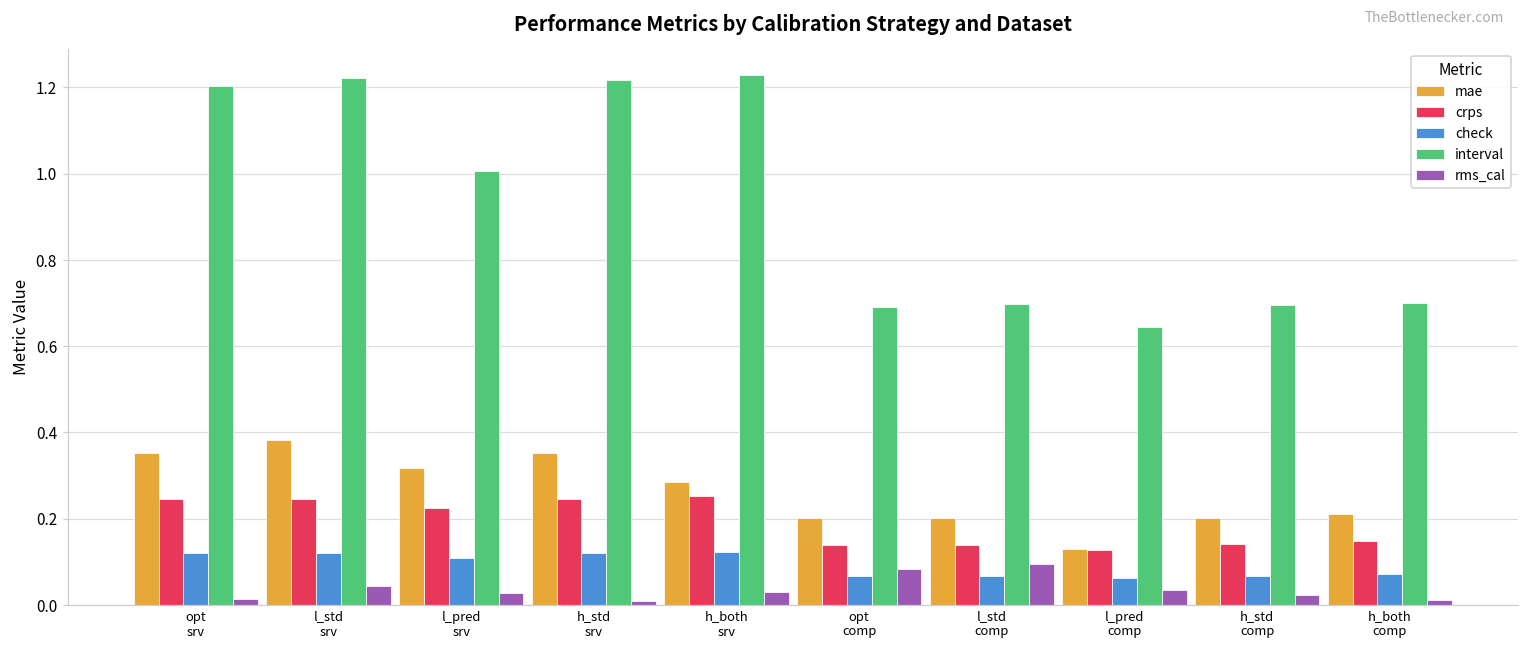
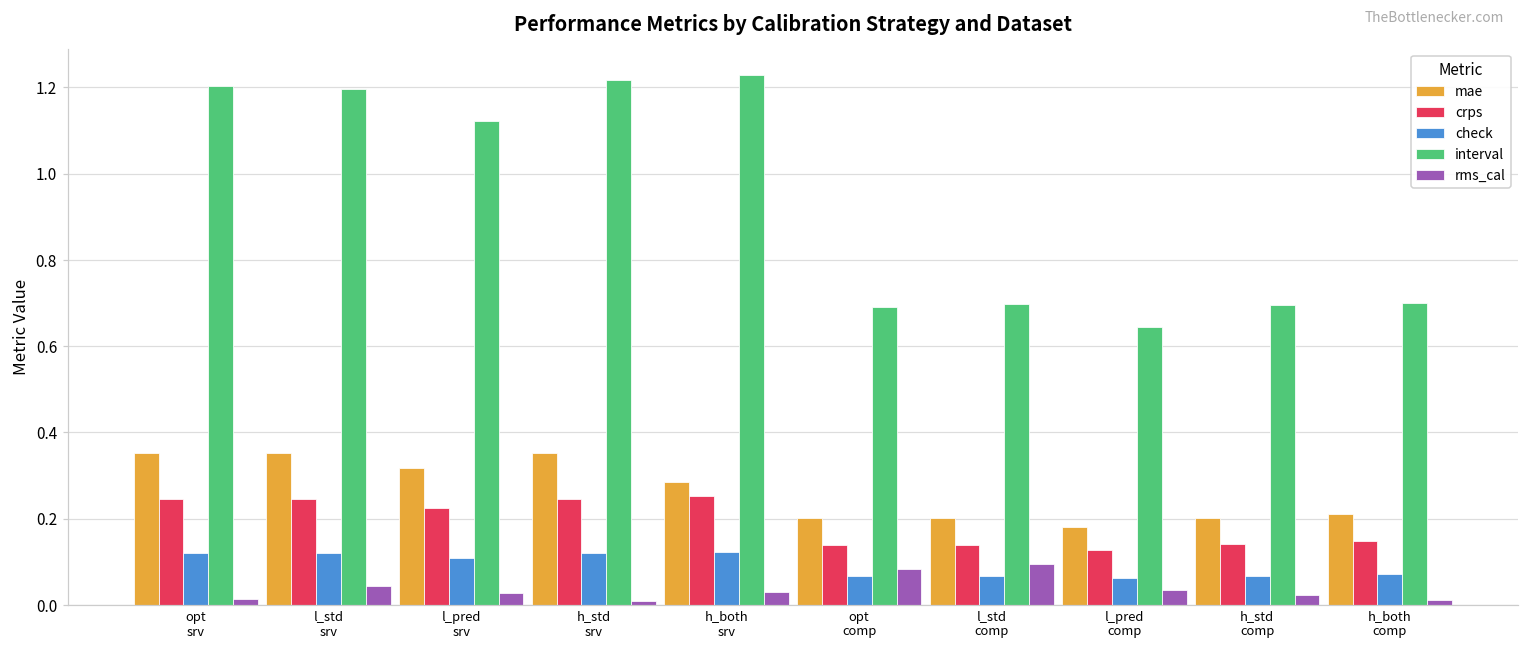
mae, l_std srv: 0.38 -> 0.35
interval, l_std srv: 1.22 -> 1.20
interval, l_pred srv: 1.01 -> 1.12
mae, l_pred comp: 0.13 -> 0.18
